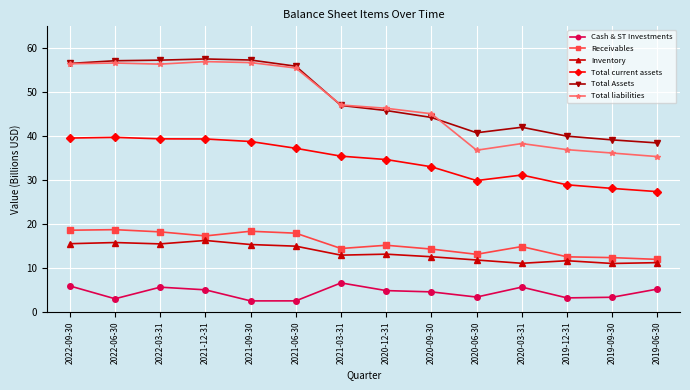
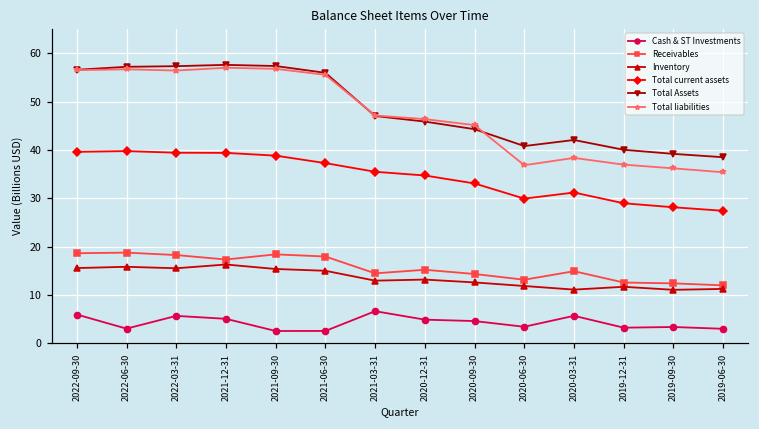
Cash & ST Investments, 2019-06-30: 5 -> 3
